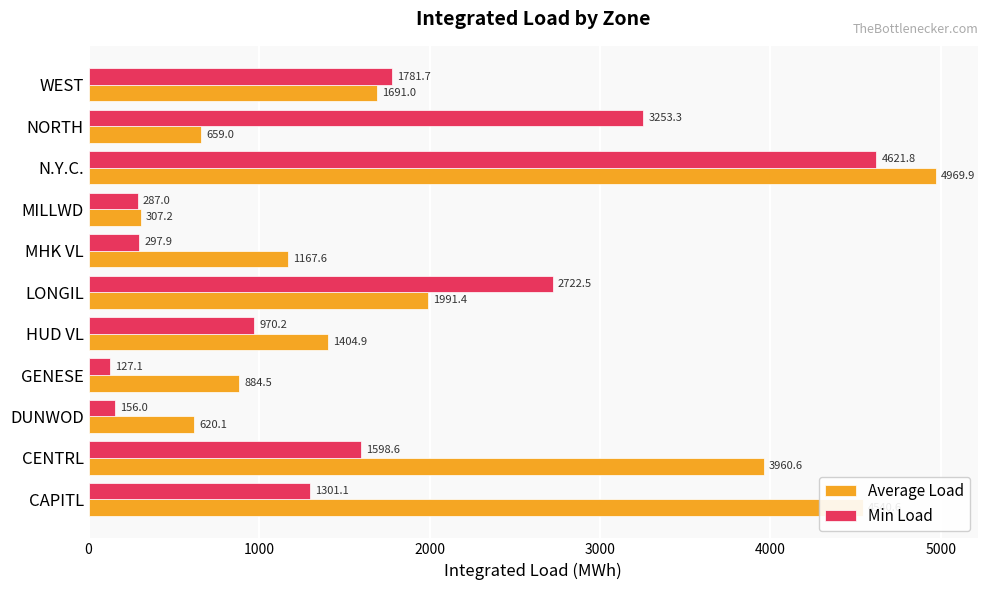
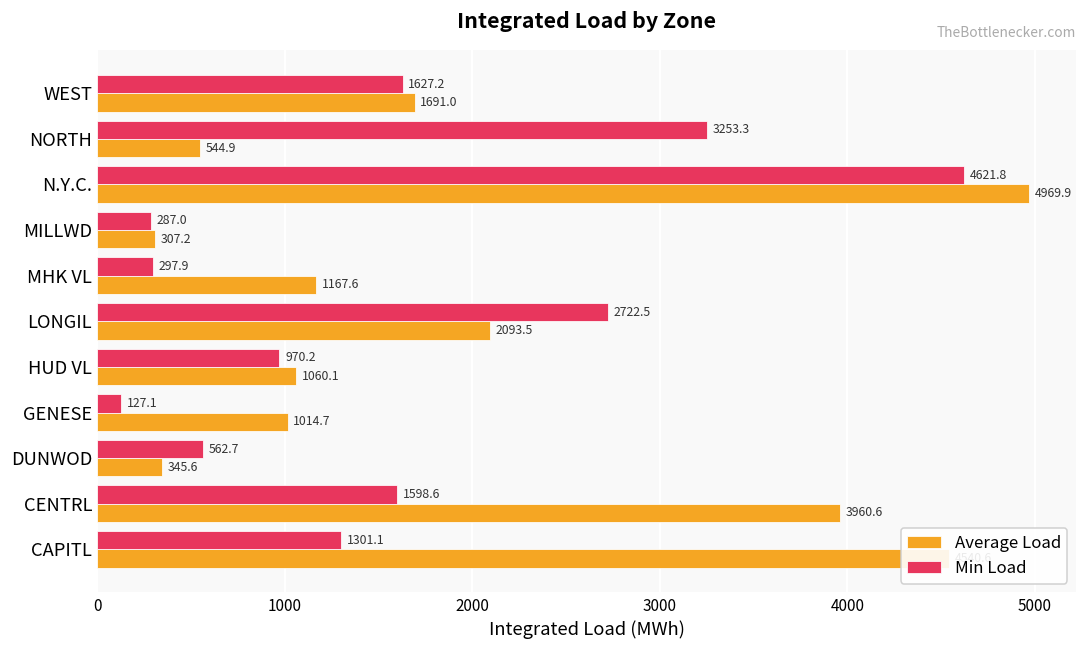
Min Load, WEST: 1781.7 -> 1627.2
Average Load, NORTH: 659.0 -> 544.9
Average Load, LONGIL: 1991.4 -> 2093.5
Average Load, HUD VL: 1404.9 -> 1060.1
Average Load, GENESE: 884.5 -> 1014.7
Min Load, DUNWOD: 156.0 -> 562.7
Average Load, DUNWOD: 620.1 -> 345.6
